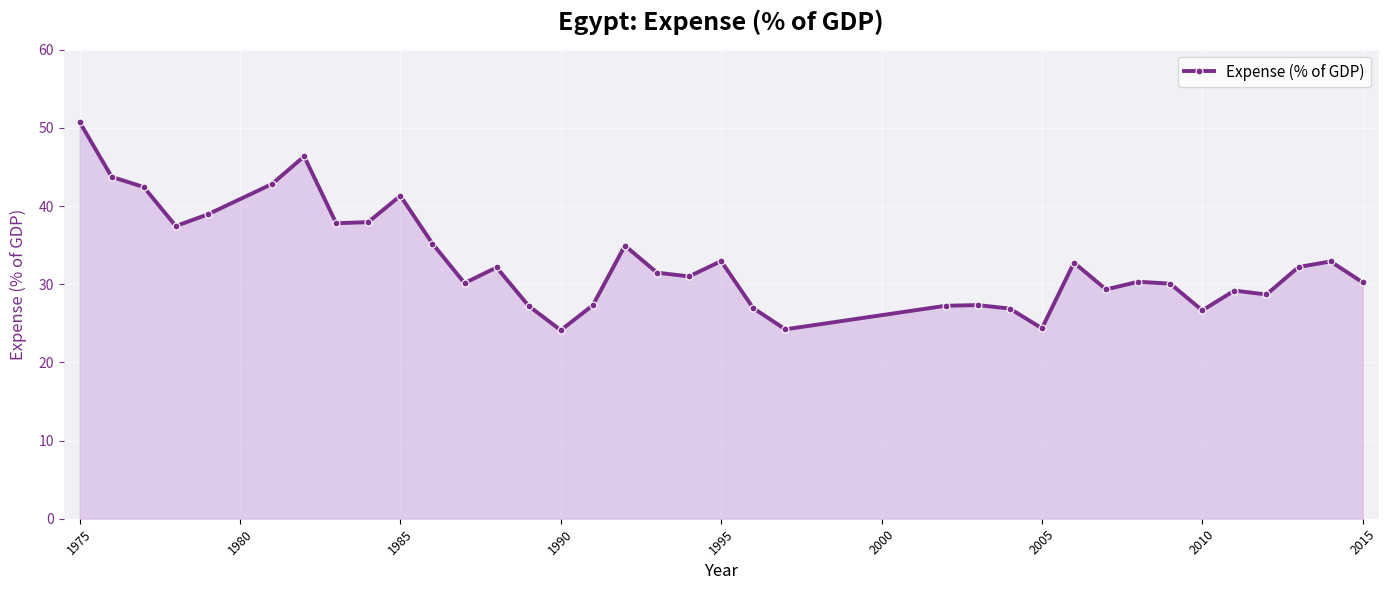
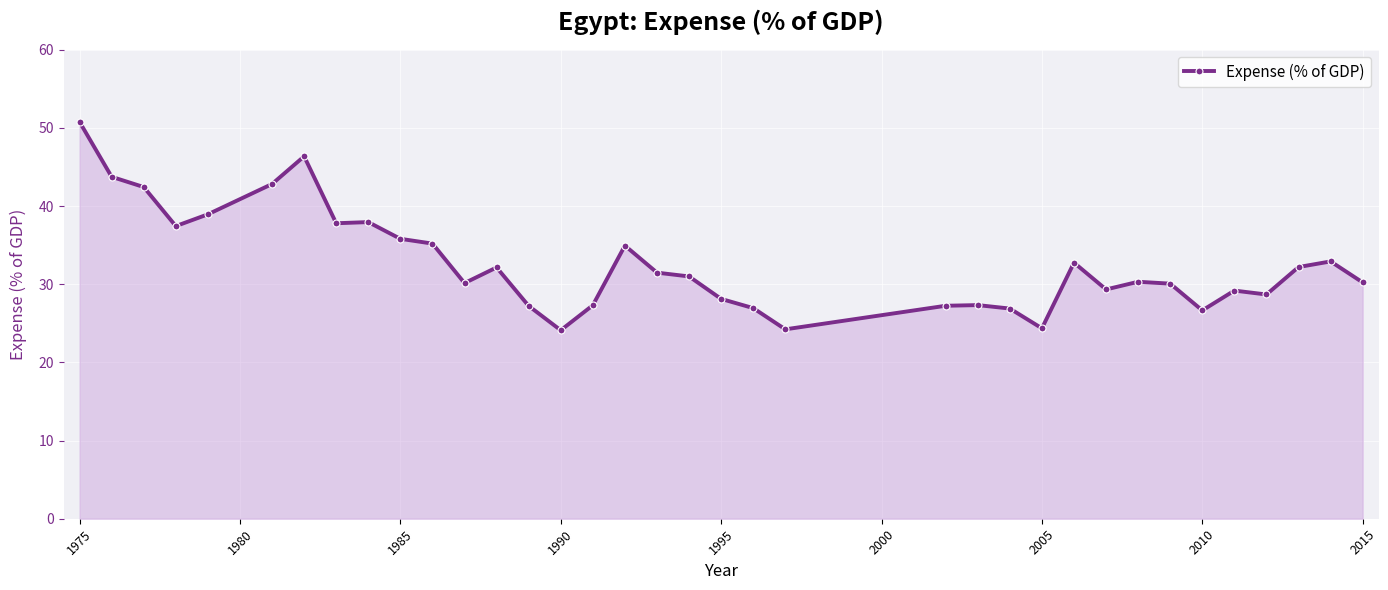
1985: 41 -> 36
1995: 33 -> 28
